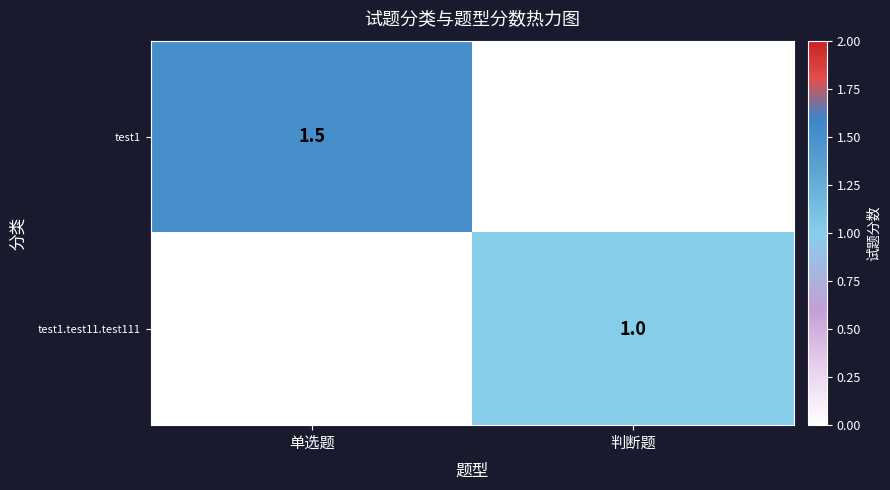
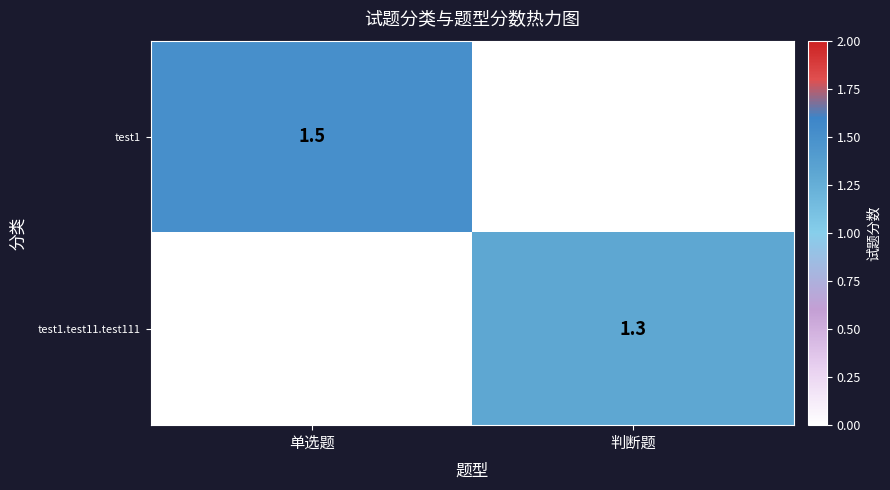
test1.test11.test111, 判断题: 1.0 -> 1.3
